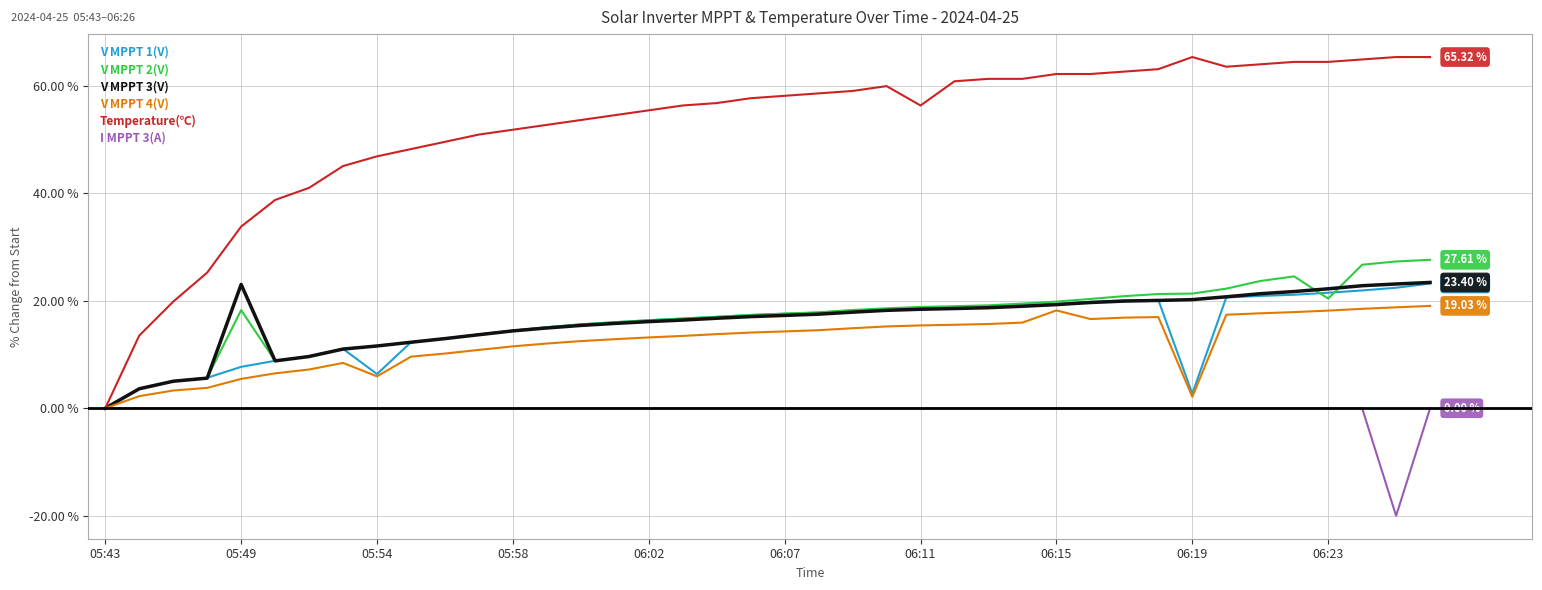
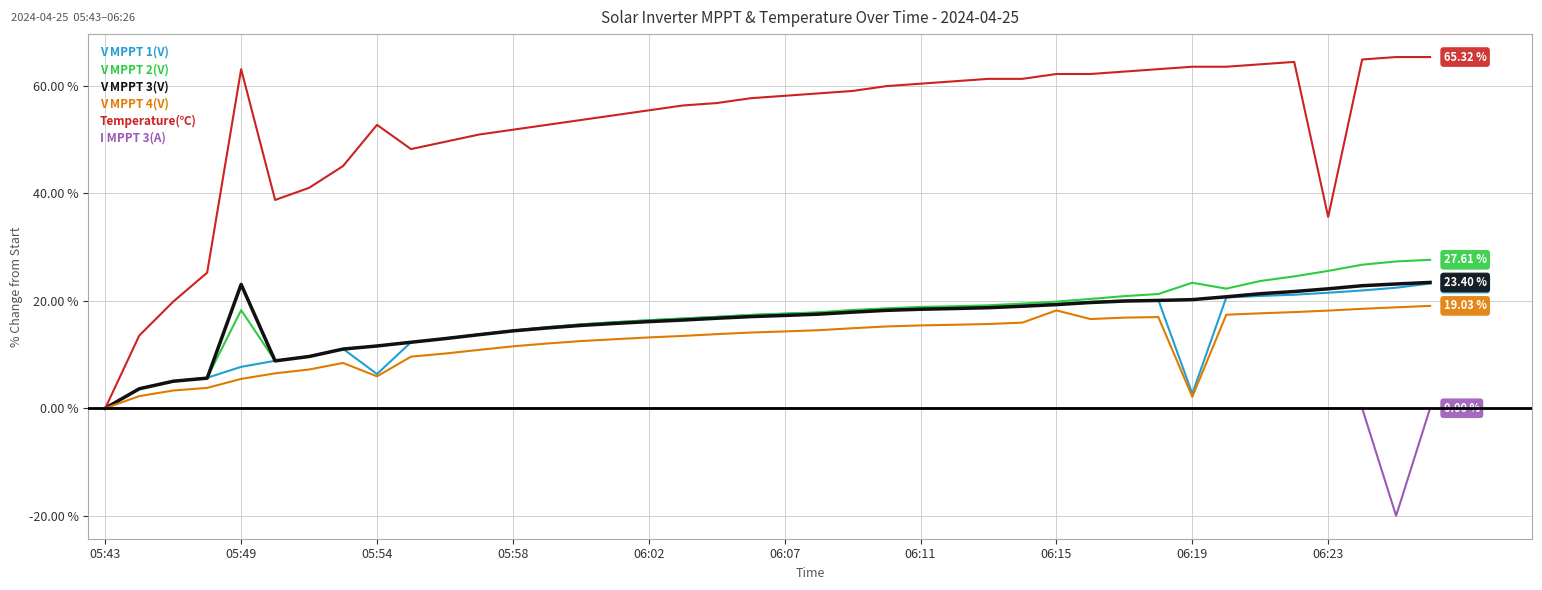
Temperature(℃), 05:49: 34 % -> 63 %
Temperature(℃), 05:54: 47 % -> 53 %
Temperature(℃), 06:11: 56 % -> 60 %
V MPPT 2(V), 06:19: 21 % -> 23 %
Temperature(℃), 06:19: 65 % -> 64 %
V MPPT 2(V), 06:23: 20 % -> 26 %
Temperature(℃), 06:23: 64 % -> 36 %
